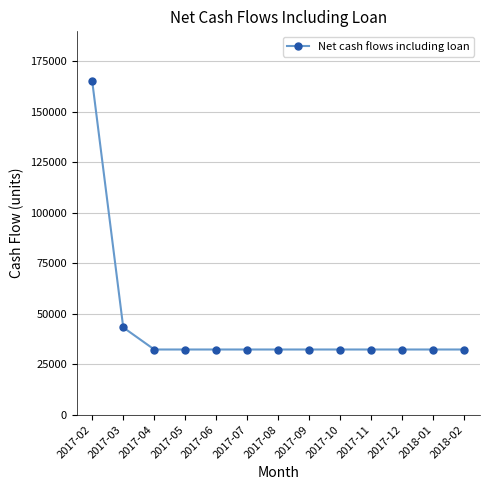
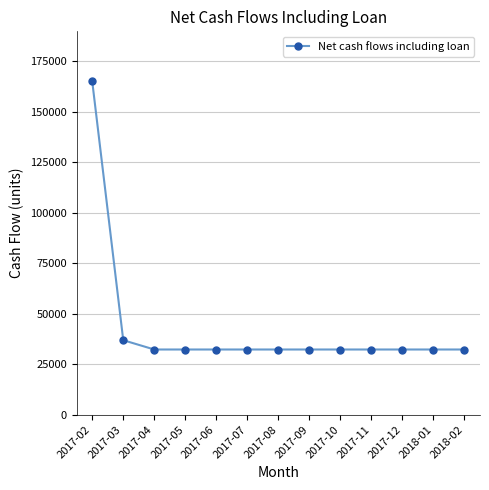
2017-03: 43000 -> 37000
